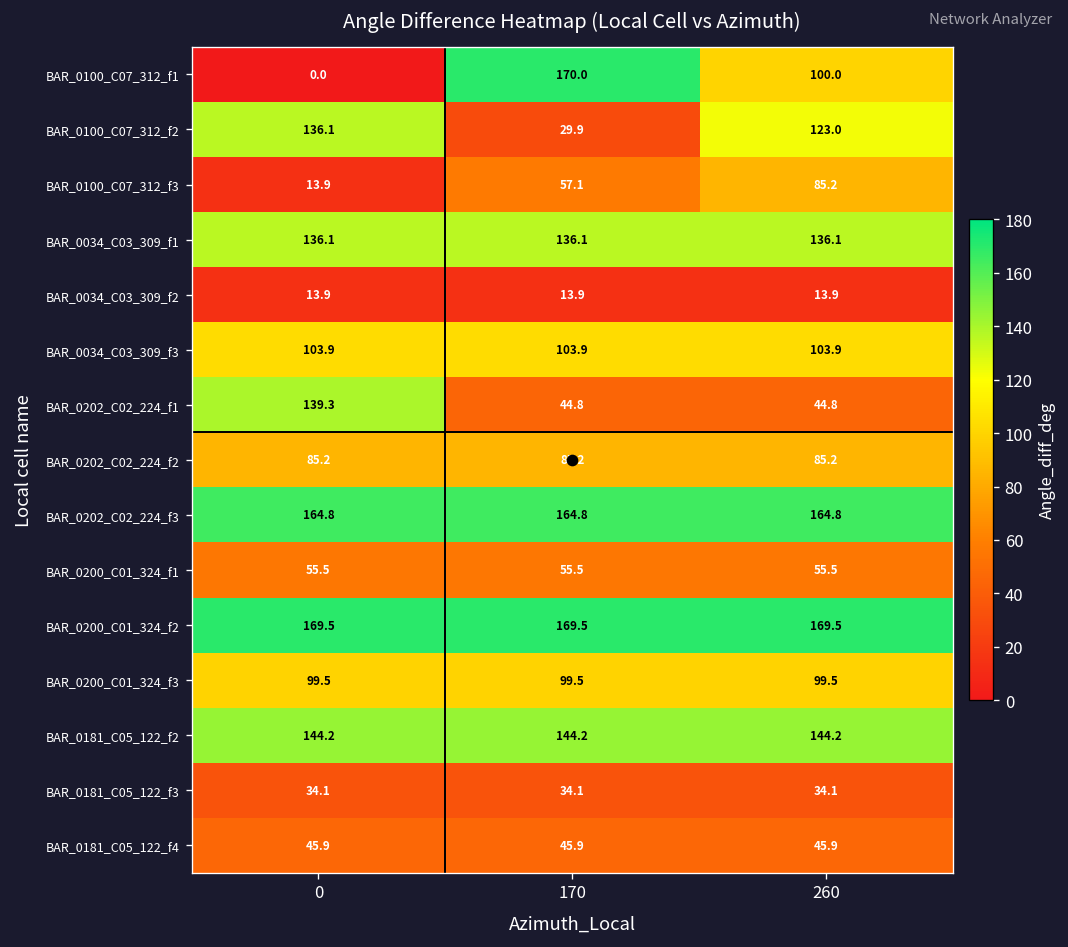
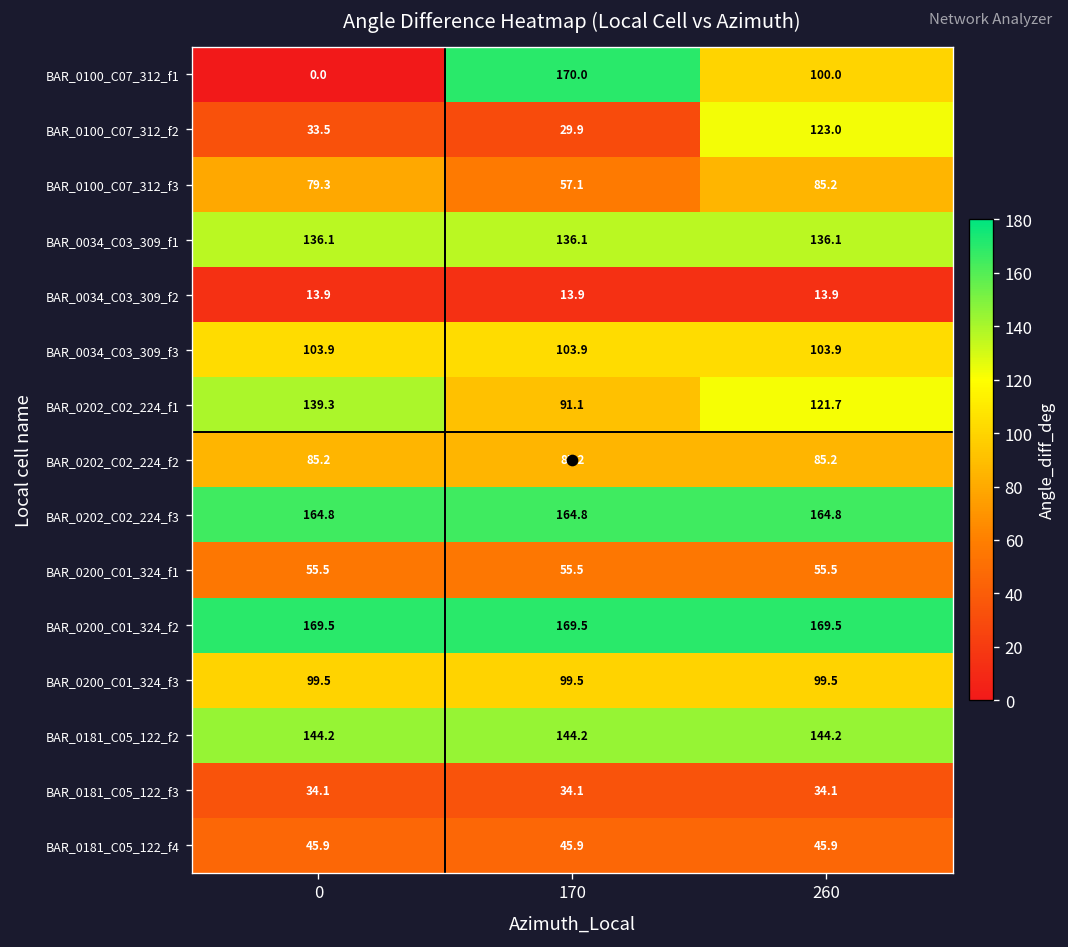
BAR_0100_C07_312_f2, 0: 136.1 -> 33.5
BAR_0100_C07_312_f3, 0: 13.9 -> 79.3
BAR_0202_C02_224_f1, 170: 44.8 -> 91.1
BAR_0202_C02_224_f1, 260: 44.8 -> 121.7
